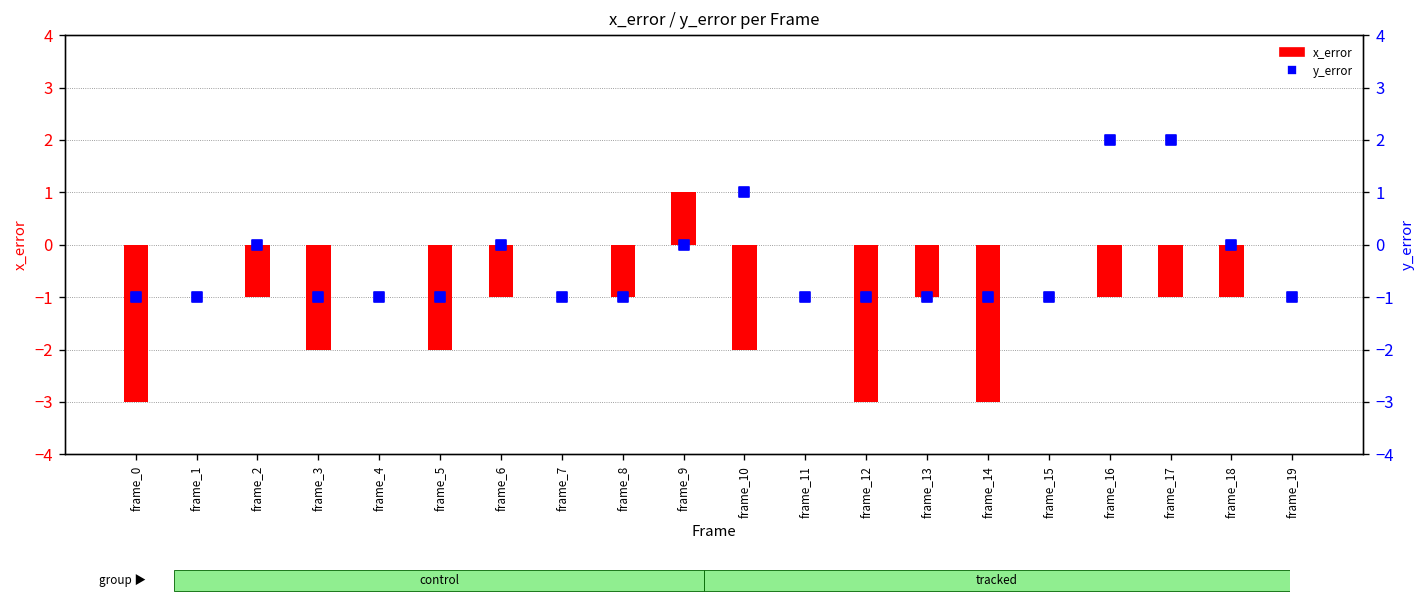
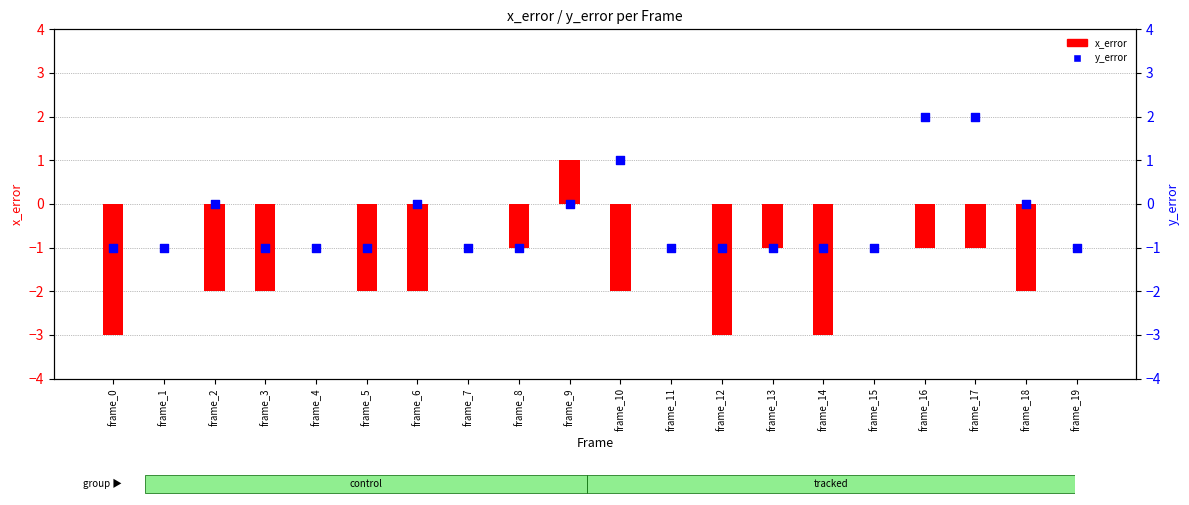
x_error, frame_2: -1 -> -2
x_error, frame_6: -1 -> -2
x_error, frame_18: -1 -> -2
